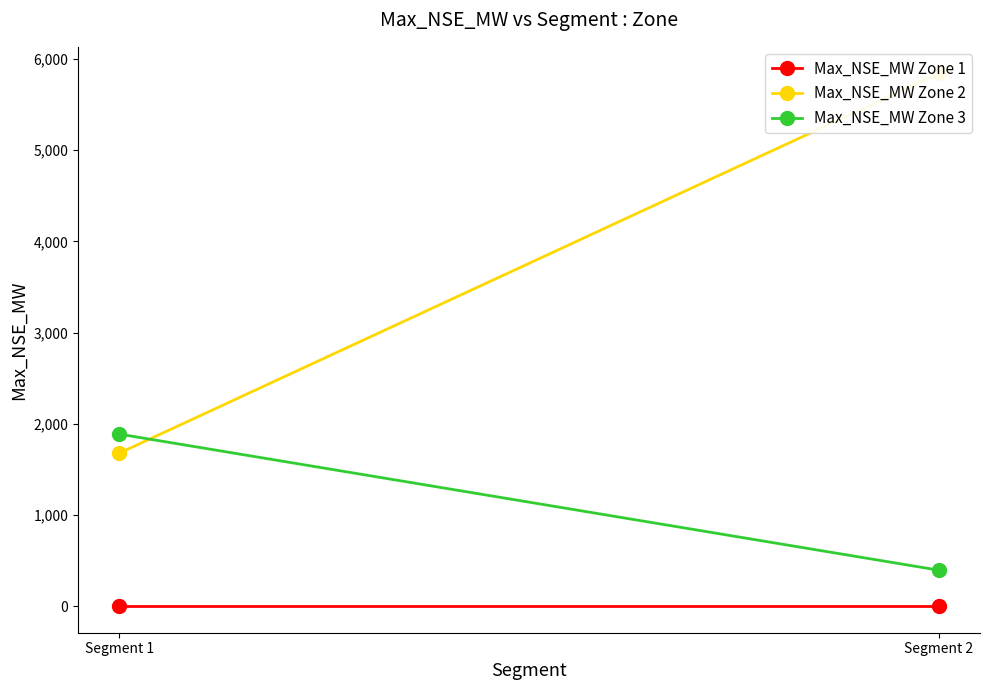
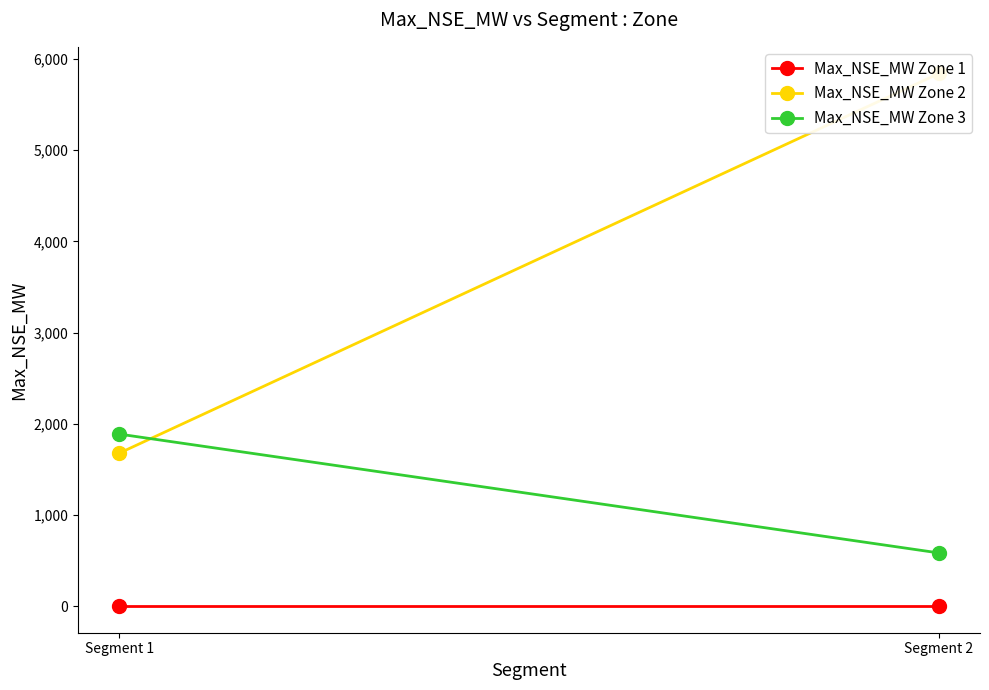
Max_NSE_MW Zone 3, Segment 2: 400 -> 600
